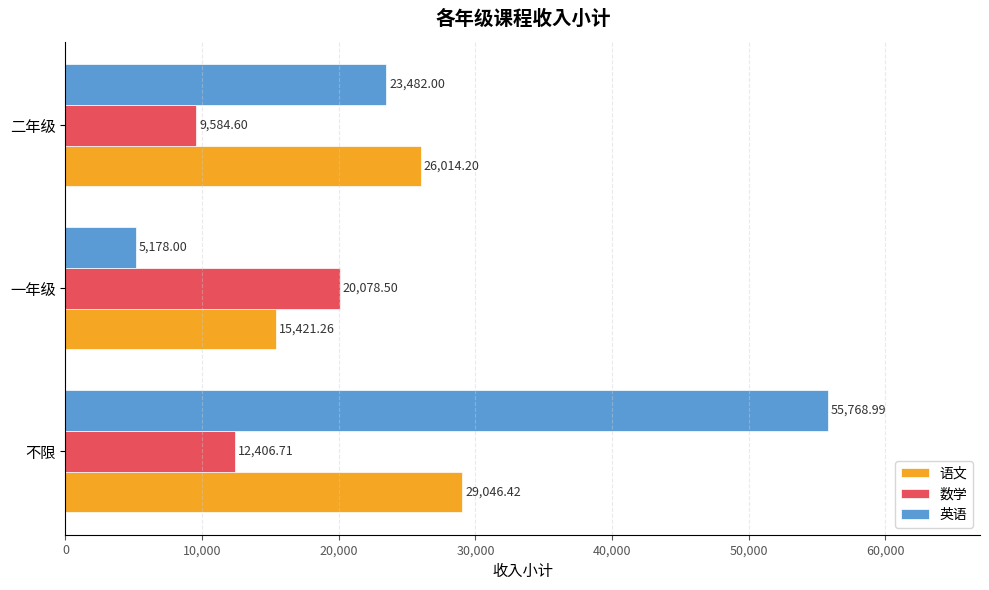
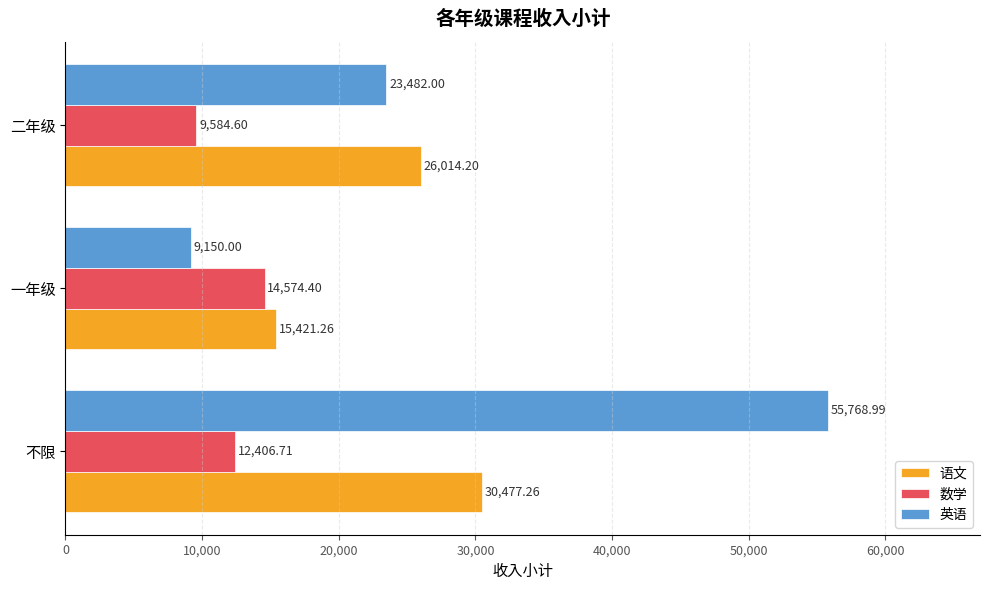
英语, 一年级: 5,178.00 -> 9,150.00
数学, 一年级: 20,078.50 -> 14,574.40
语文, 不限: 29,046.42 -> 30,477.26
